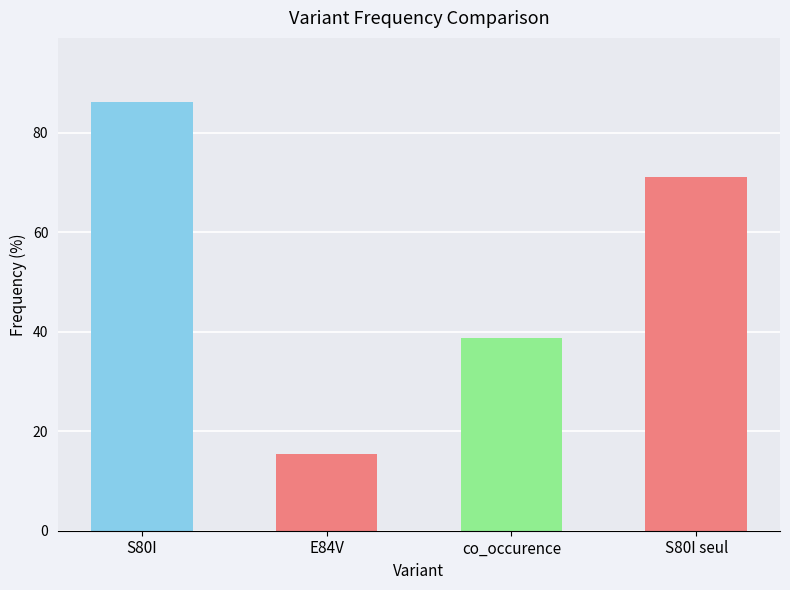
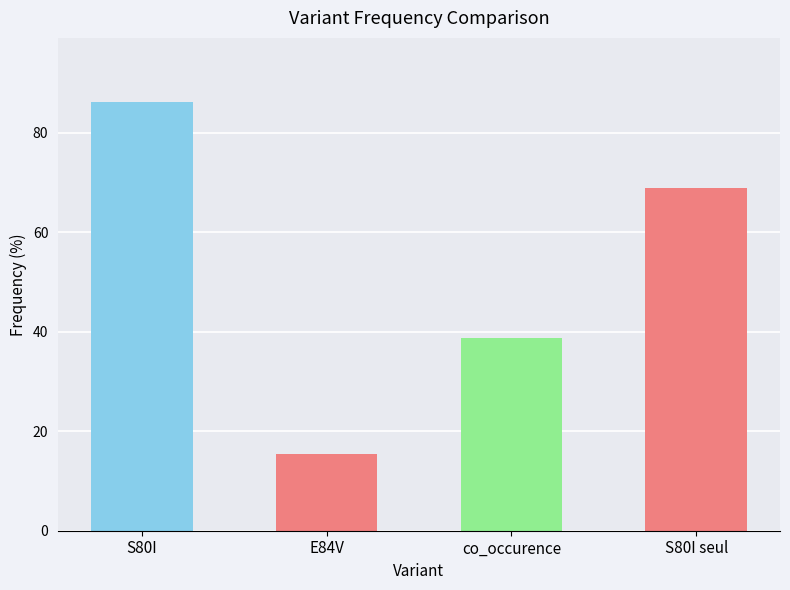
S80I seul: 71 -> 69
